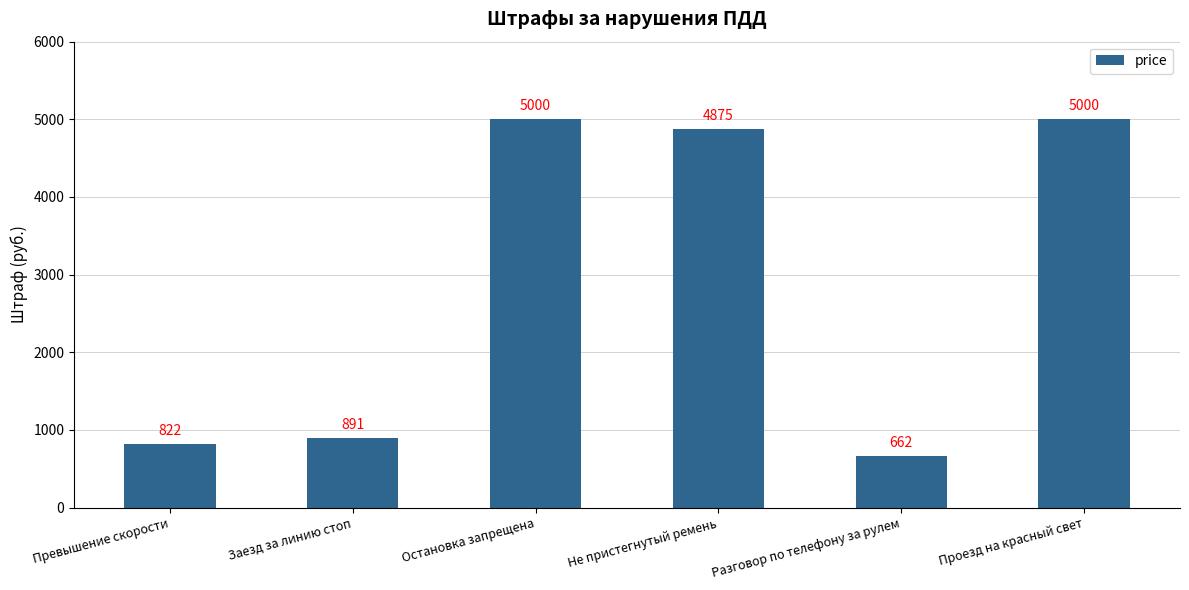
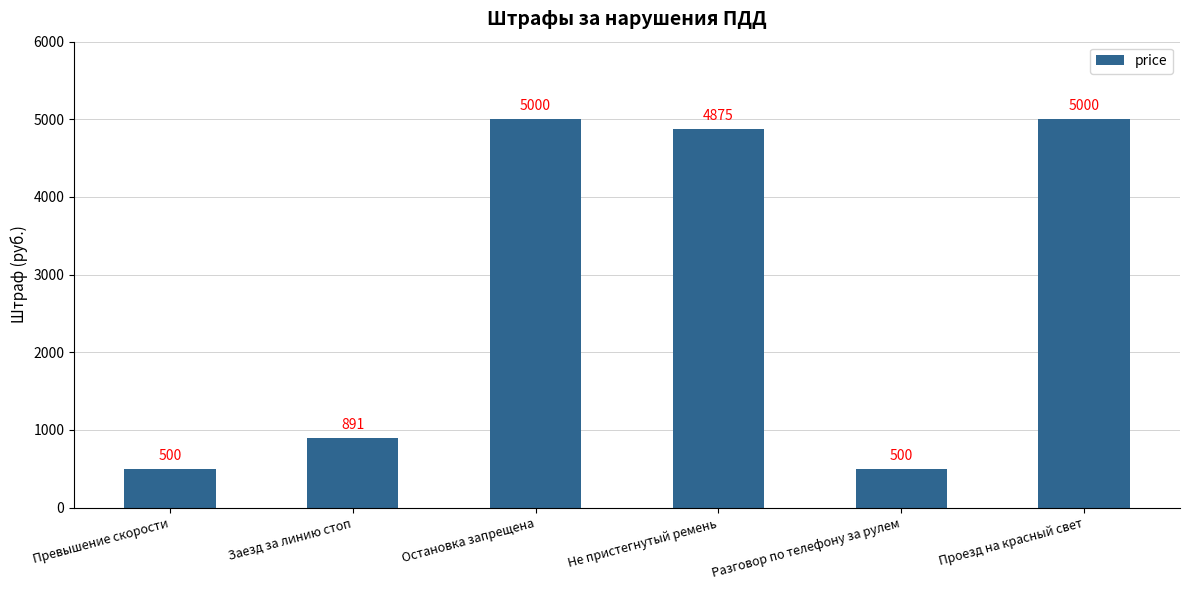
Превышение скорости: 822 -> 500
Разговор по телефону за рулем: 662 -> 500
